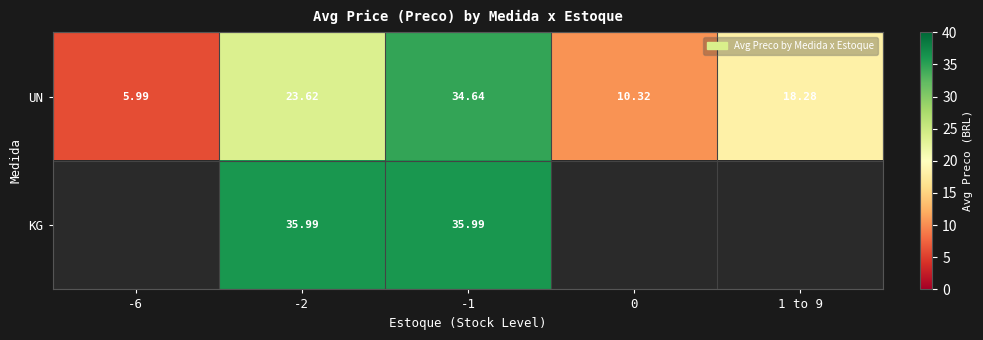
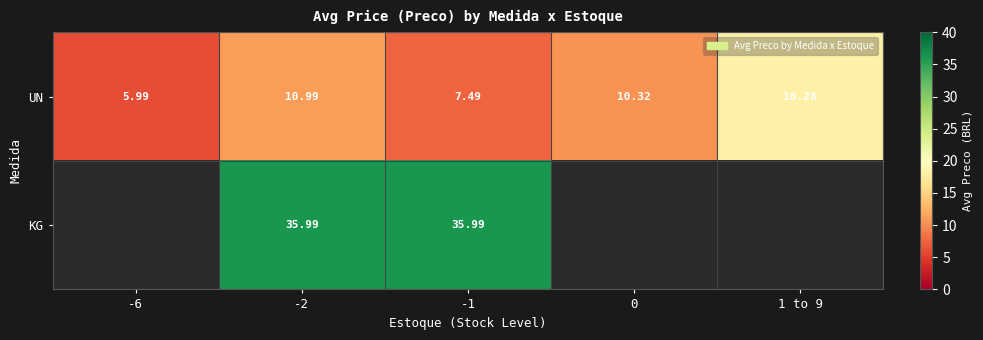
UN, -2: 23.62 -> 10.99
UN, -1: 34.64 -> 7.49
